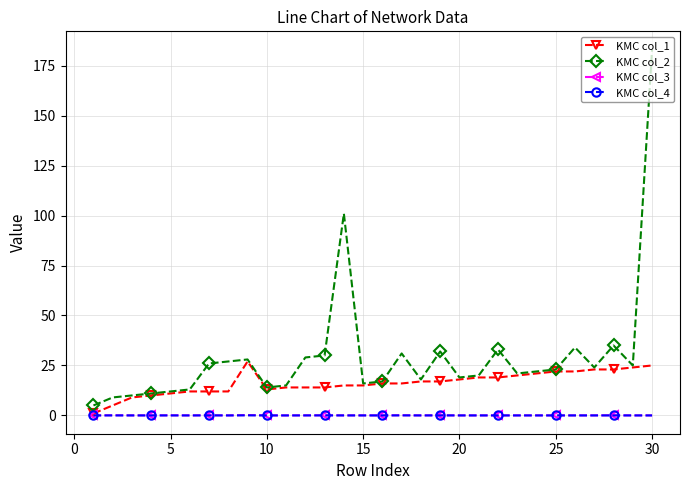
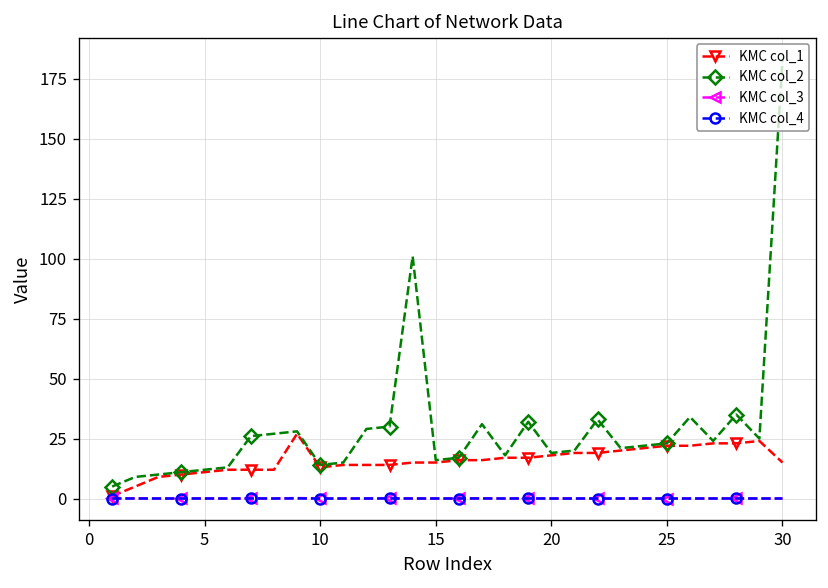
KMC col_1, 30: 25 -> 15
